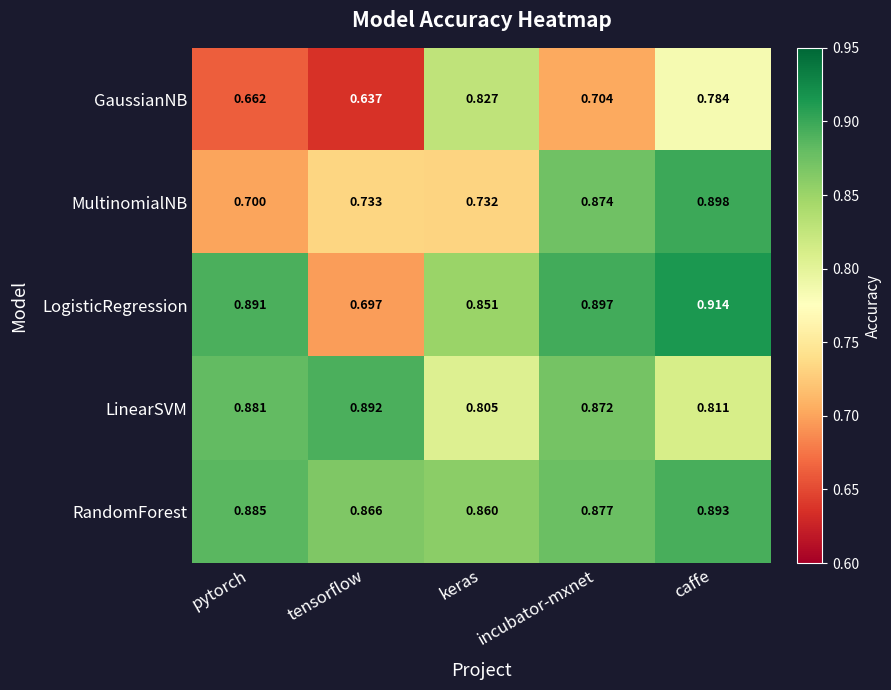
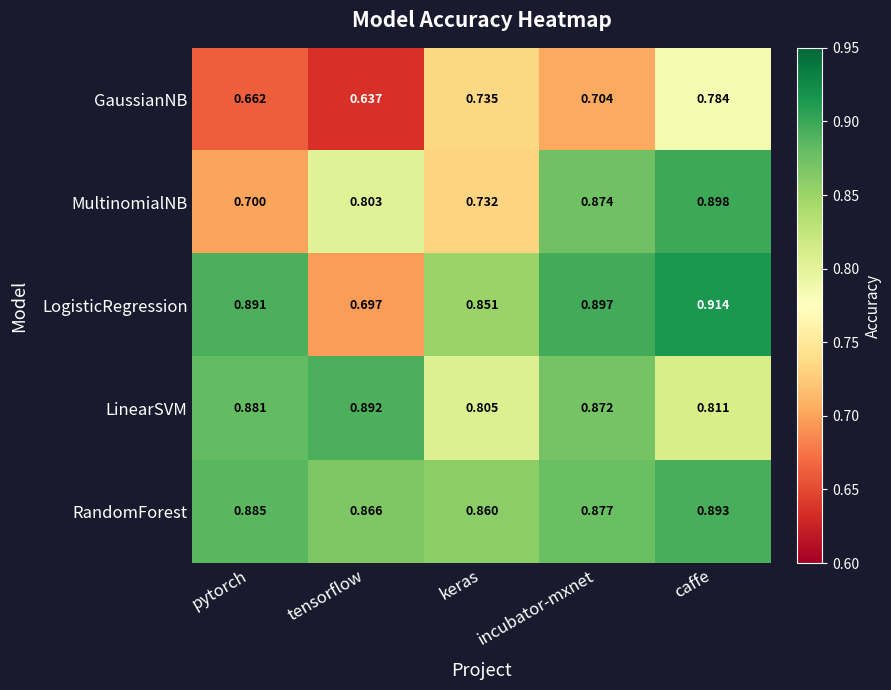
GaussianNB, keras: 0.827 -> 0.735
MultinomialNB, tensorflow: 0.733 -> 0.803
